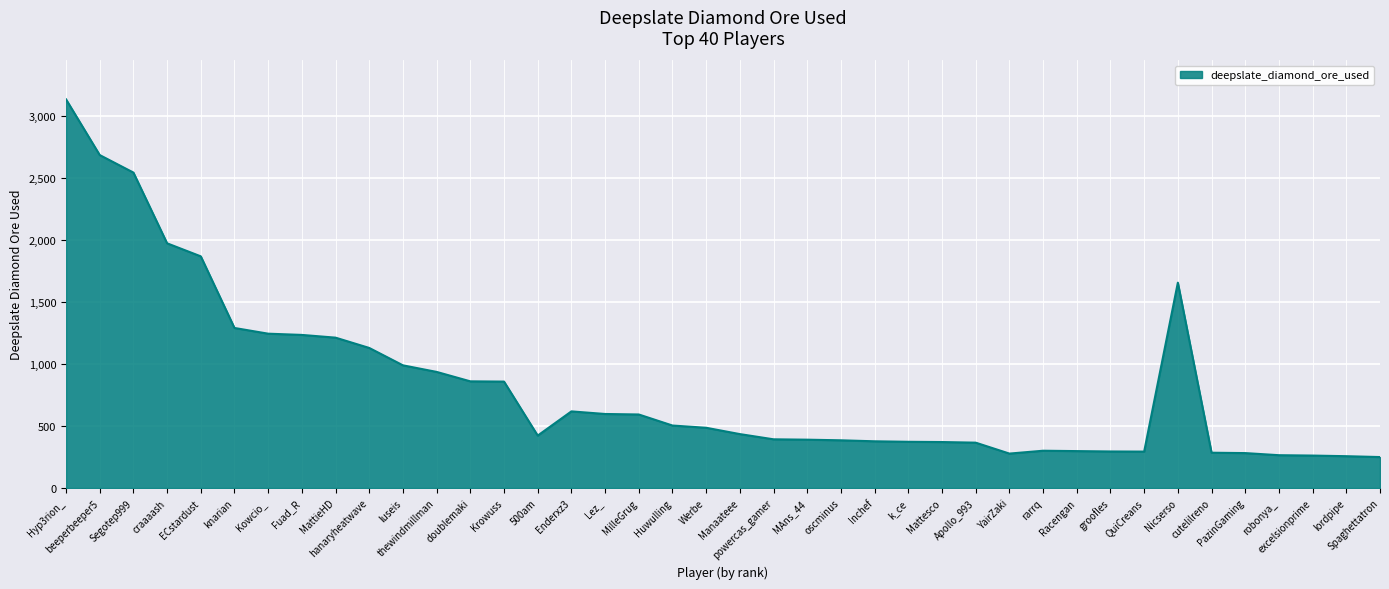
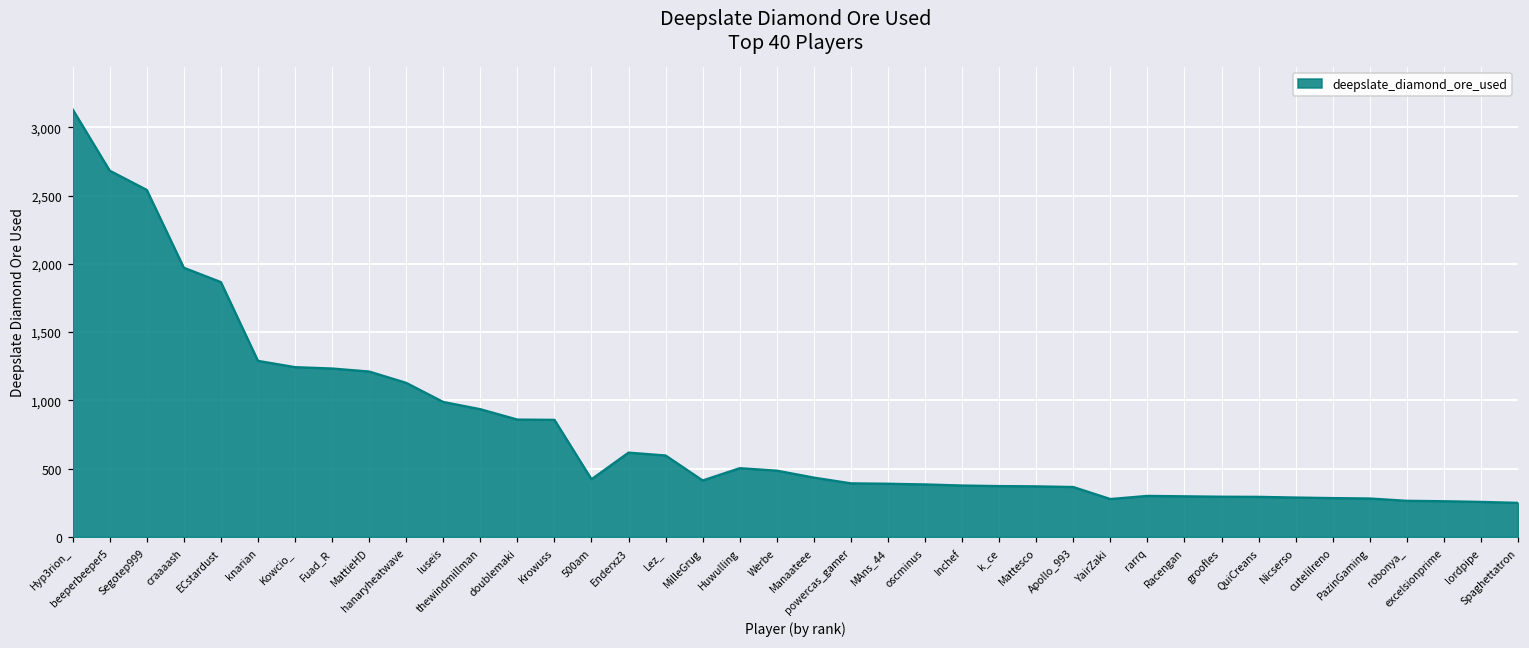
MilleGrug: 590 -> 410
Nicserso: 1,650 -> 290
